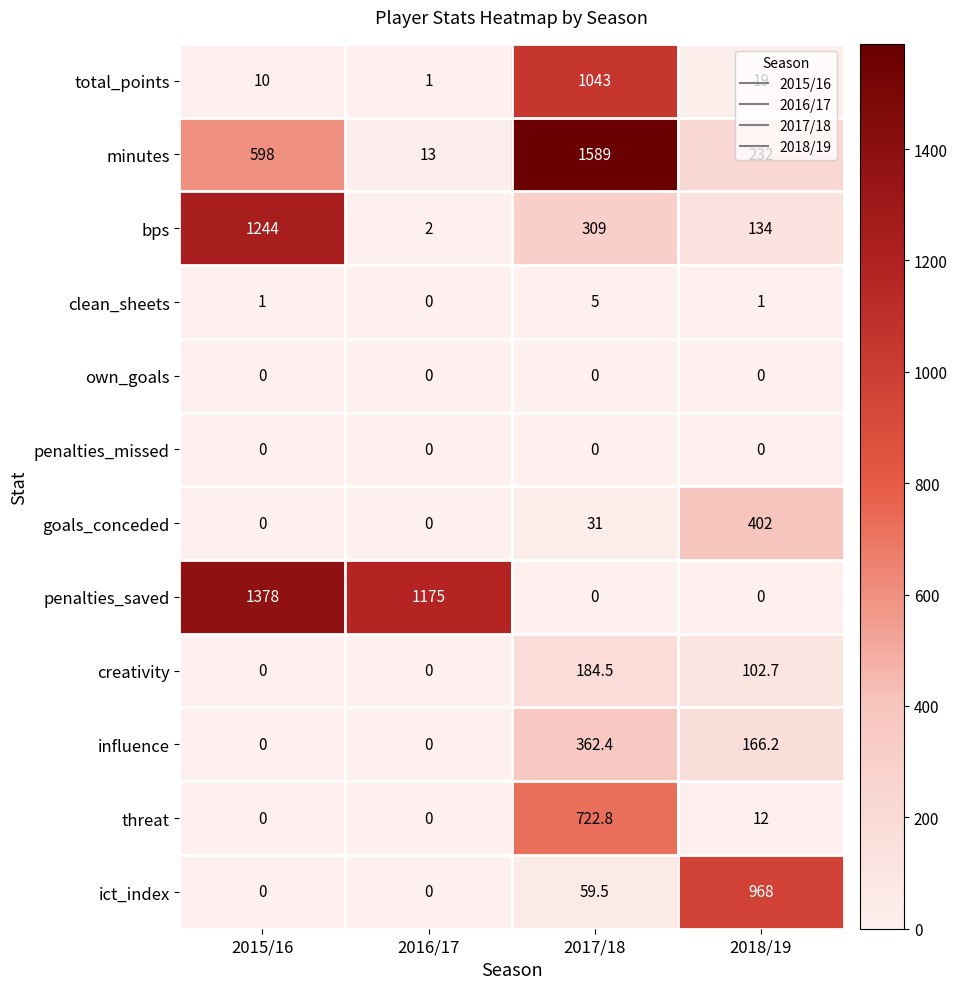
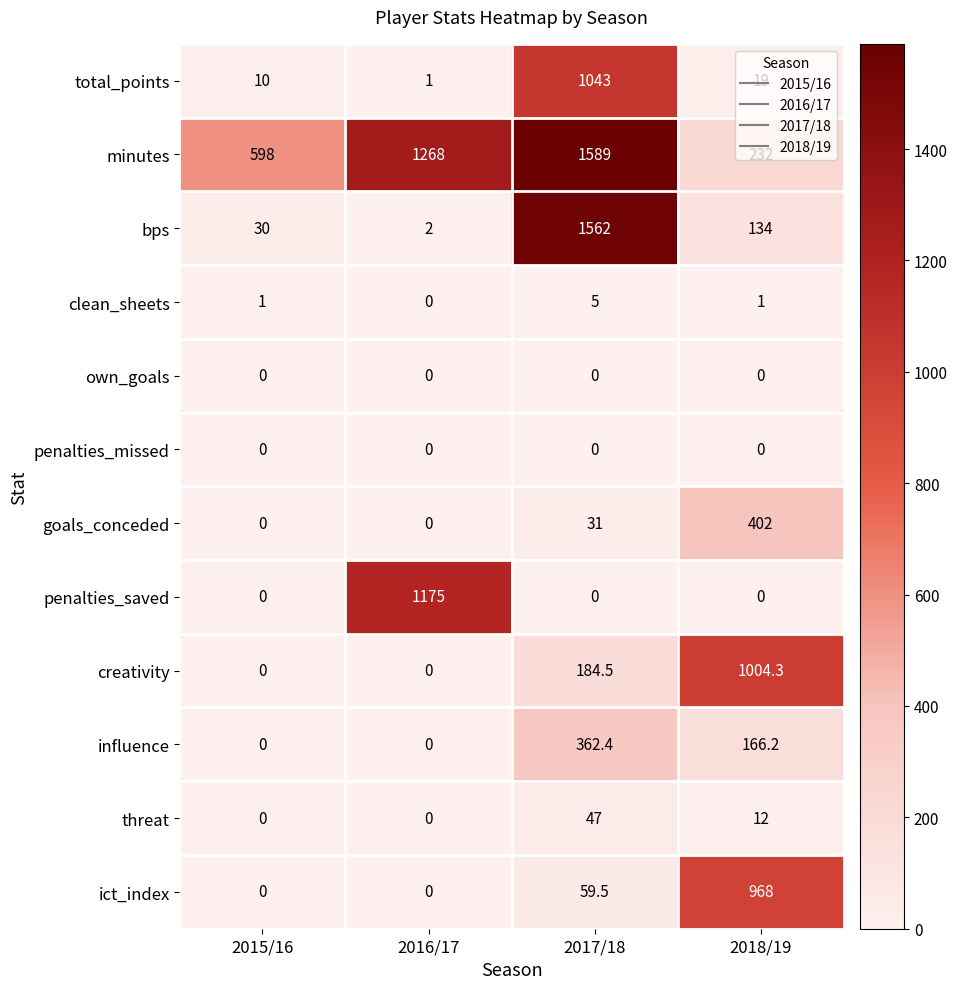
minutes, 2016/17: 13 -> 1268
bps, 2015/16: 1244 -> 30
bps, 2017/18: 309 -> 1562
penalties_saved, 2015/16: 1378 -> 0
creativity, 2018/19: 102.7 -> 1004.3
threat, 2017/18: 722.8 -> 47
